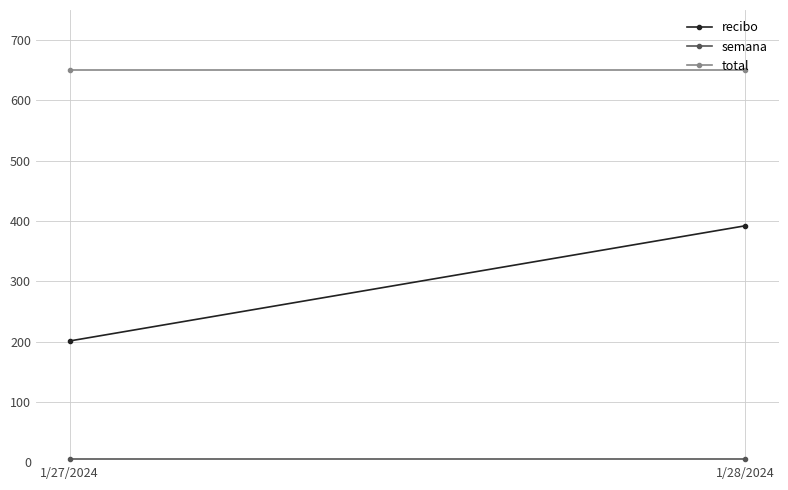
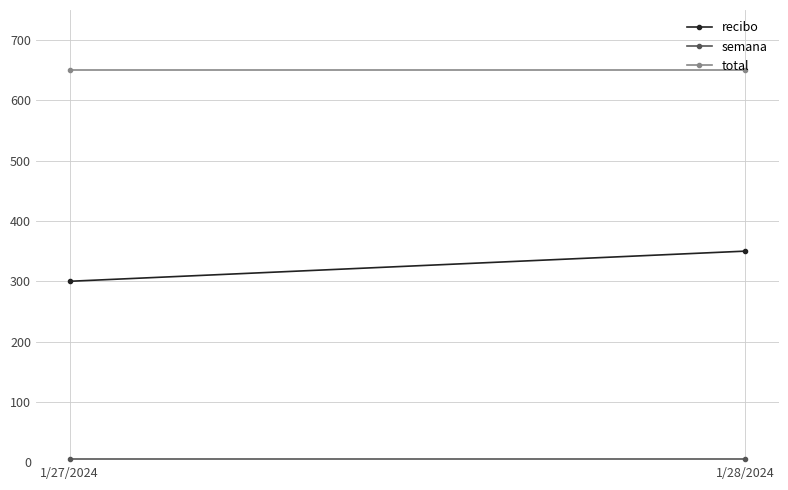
recibo, 1/27/2024: 200 -> 300
recibo, 1/28/2024: 390 -> 350
